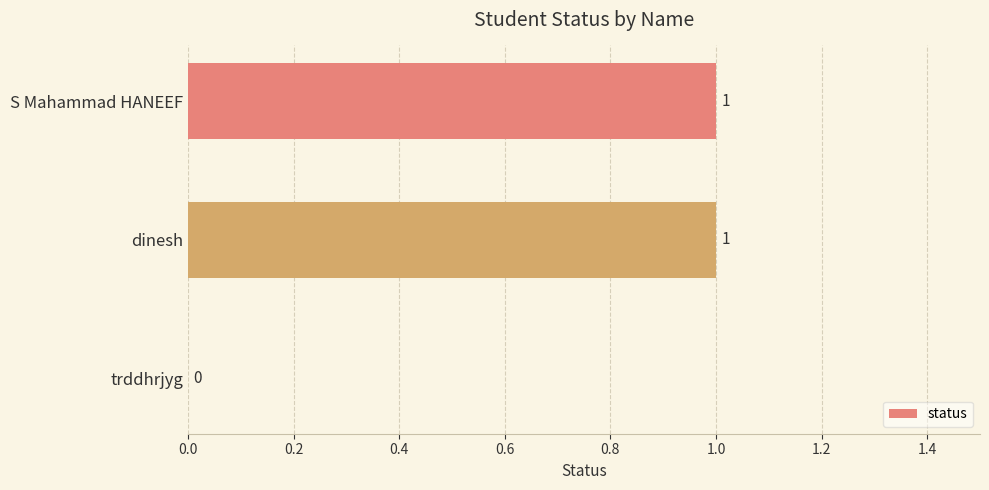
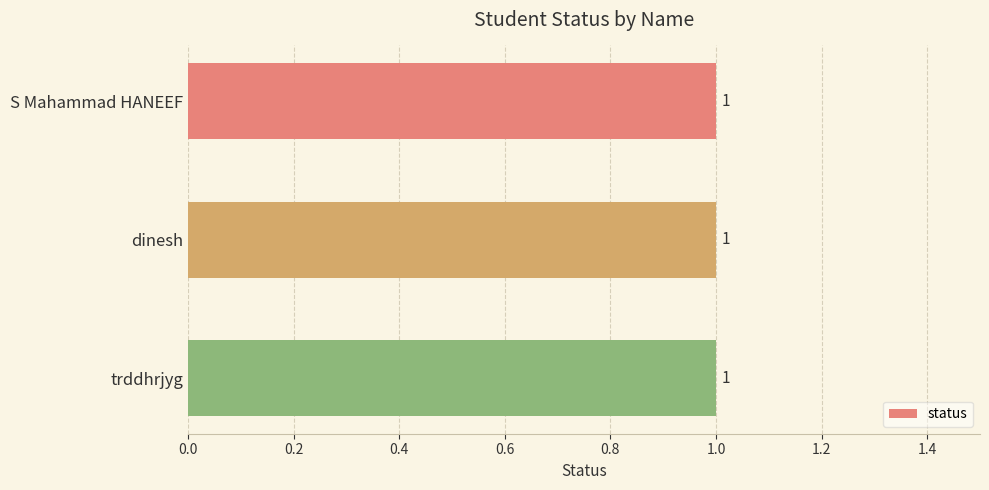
trddhrjyg: 0 -> 1
